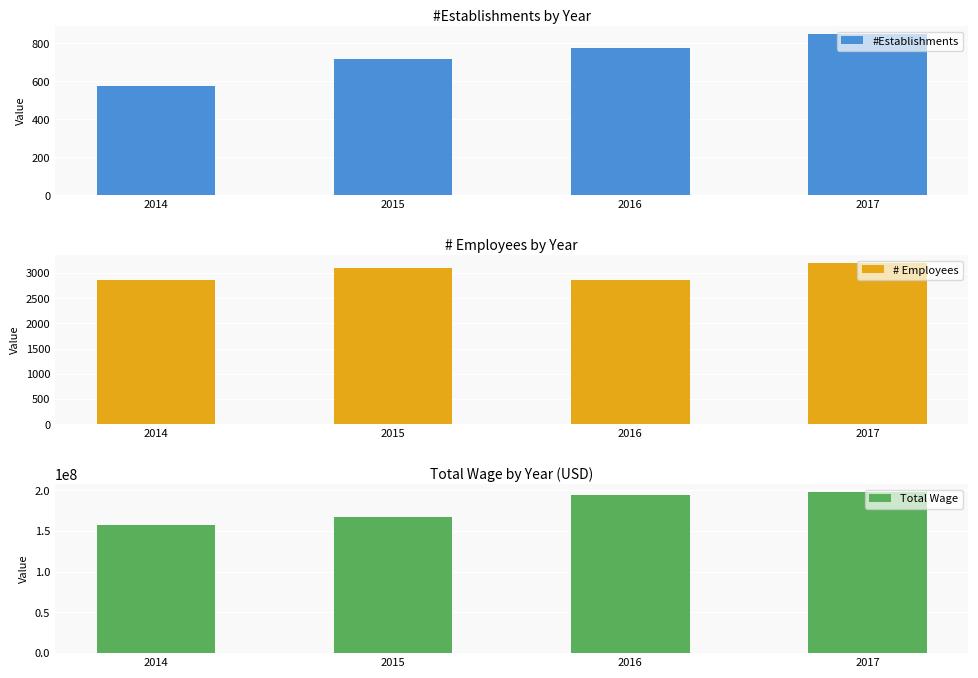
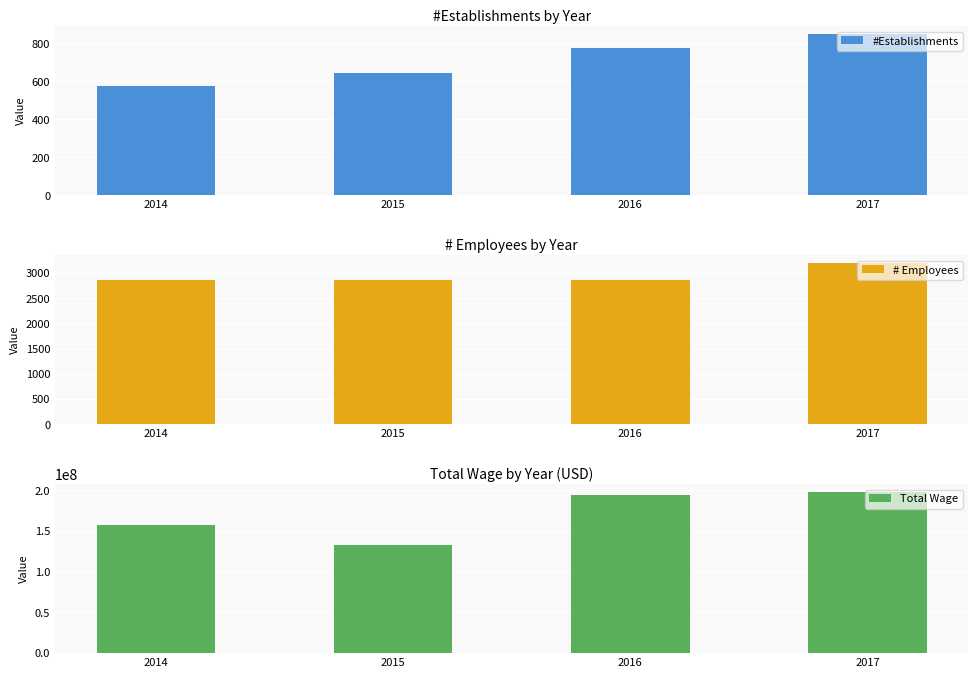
#Establishments by Year, 2015: 720 -> 640
# Employees by Year, 2015: 3100 -> 2900
Total Wage by Year (USD), 2015: 170000000 -> 130000000
